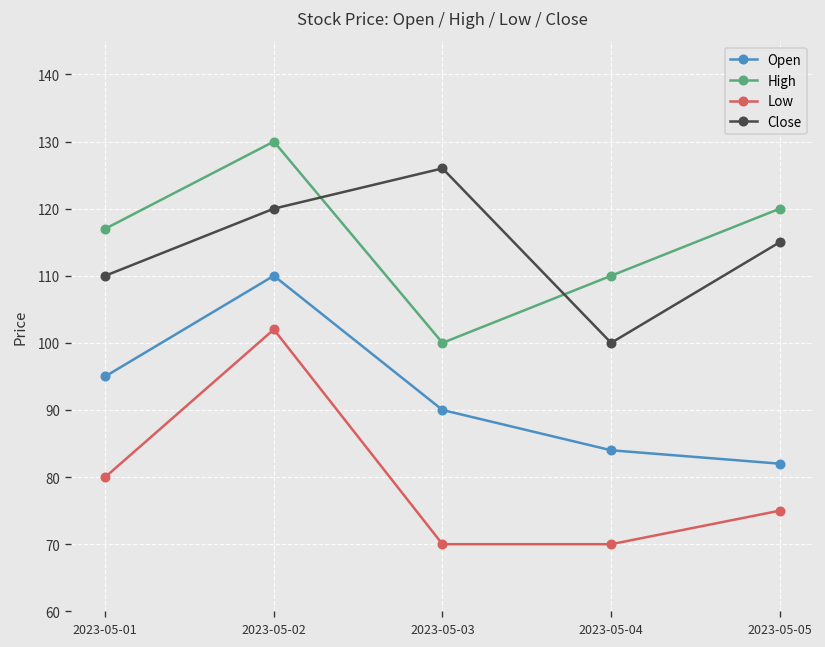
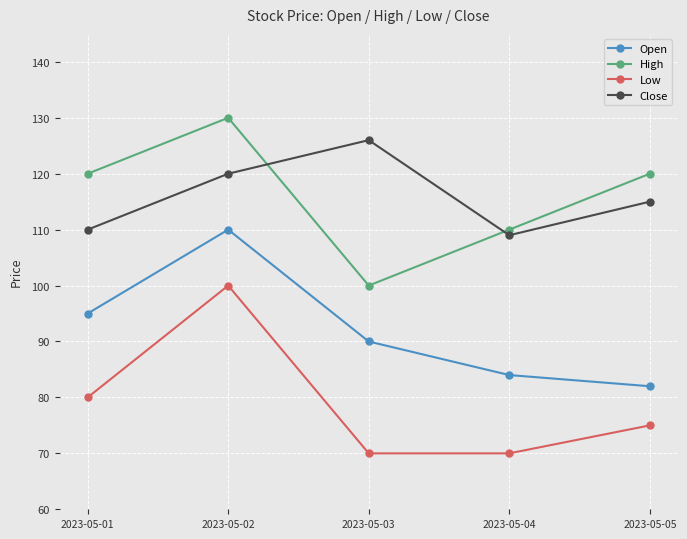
High, 2023-05-01: 117 -> 120
Low, 2023-05-02: 102 -> 100
Close, 2023-05-04: 100 -> 109
